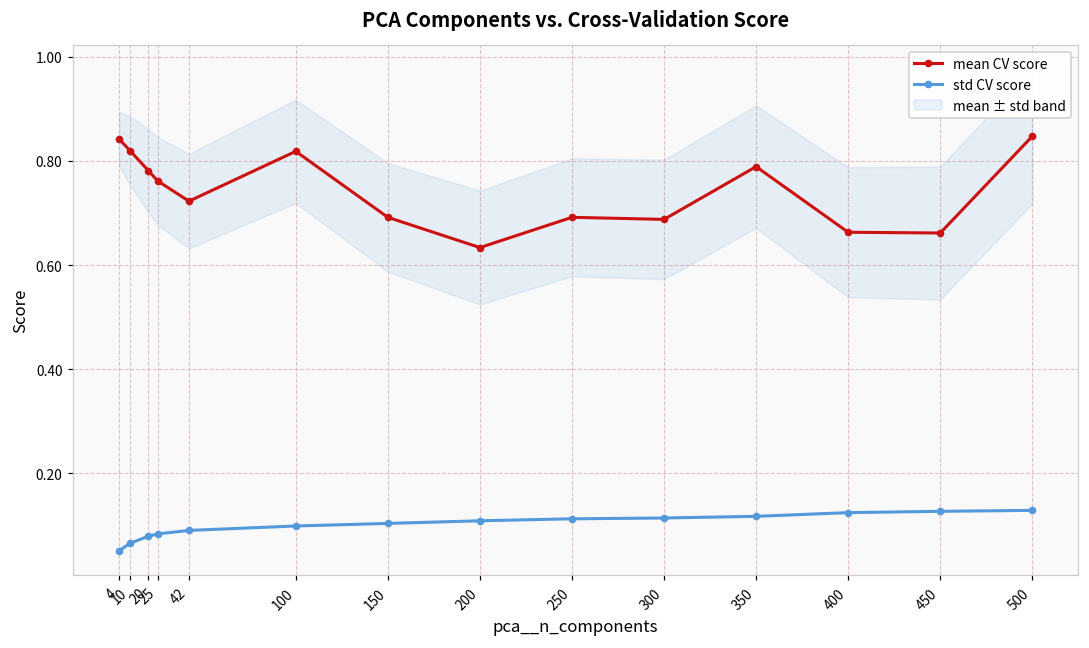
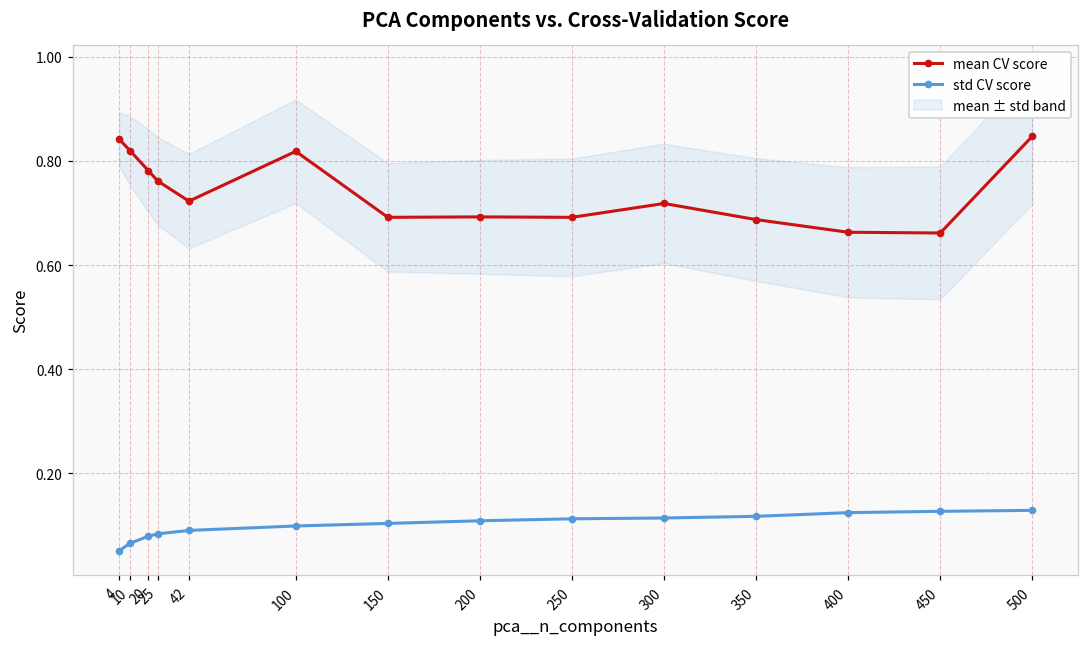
mean CV score, 200: 0.63 -> 0.69
mean CV score, 300: 0.69 -> 0.72
mean CV score, 350: 0.79 -> 0.69
